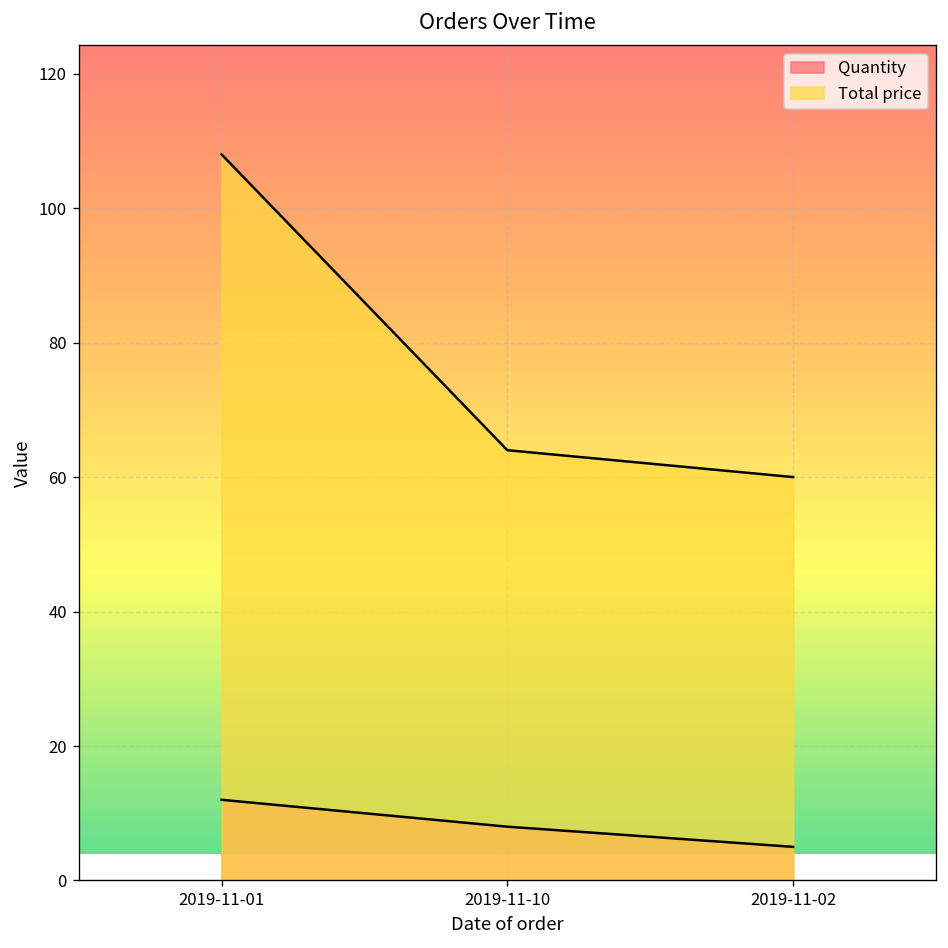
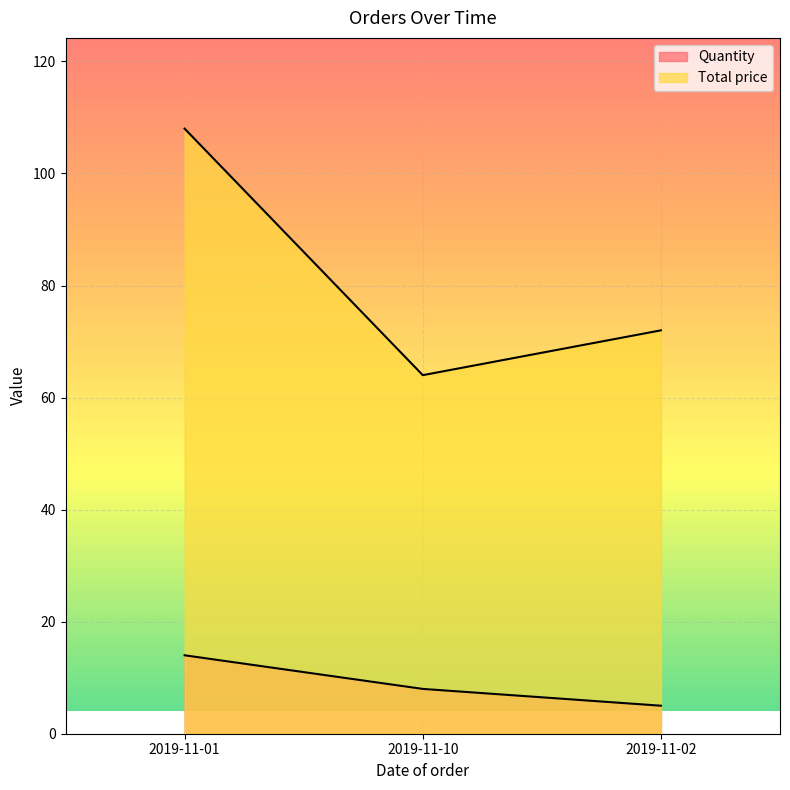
Quantity, 2019-11-01: 12 -> 14
Total price, 2019-11-02: 60 -> 72
